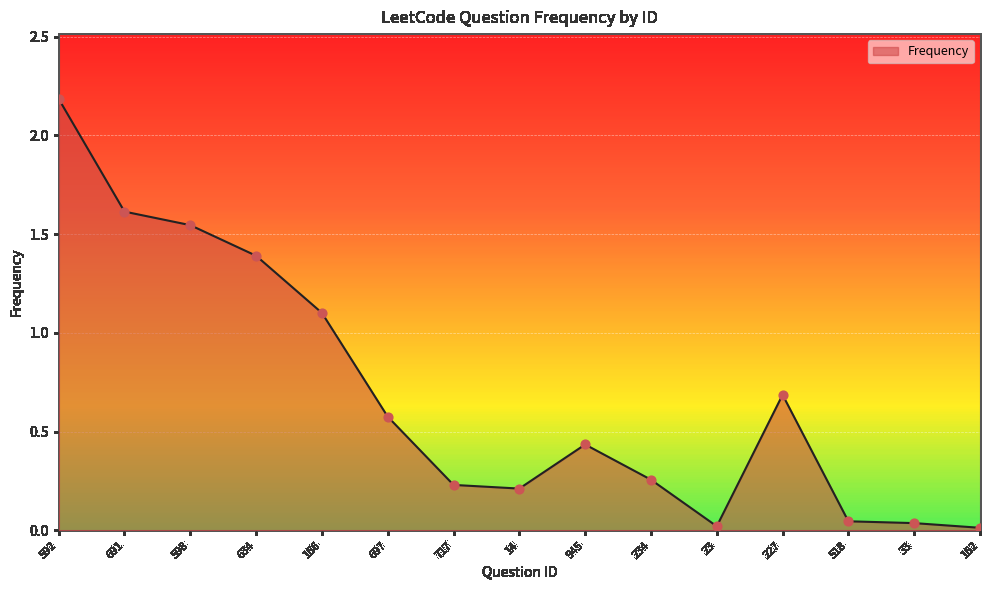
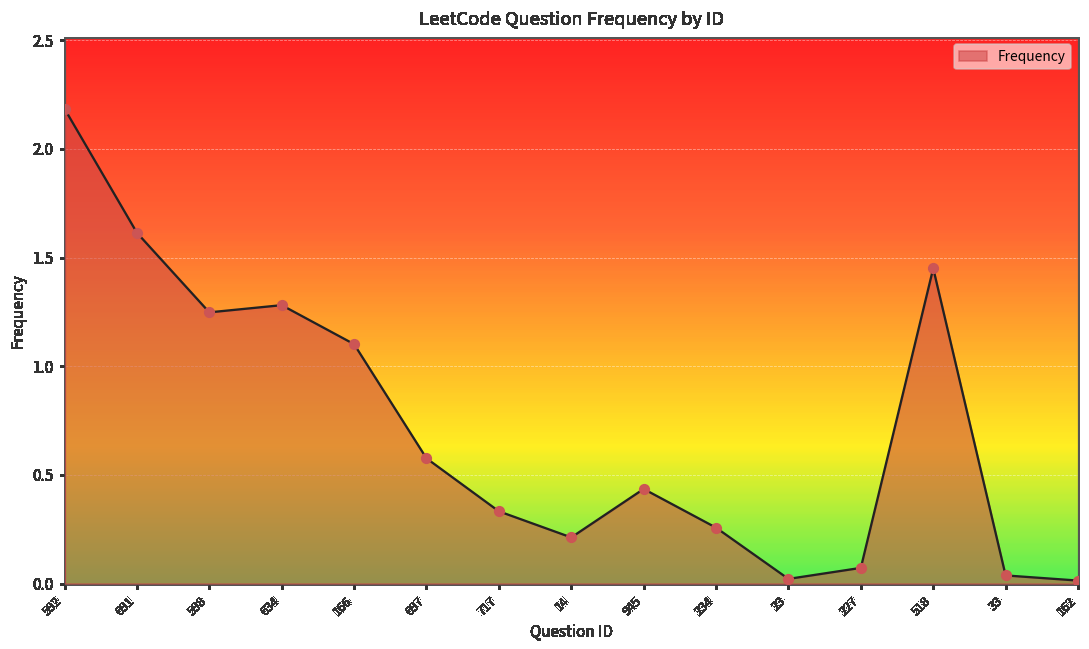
598: 1.55 -> 1.25
634: 1.39 -> 1.28
717: 0.23 -> 0.33
227: 0.69 -> 0.07
518: 0.05 -> 1.45
